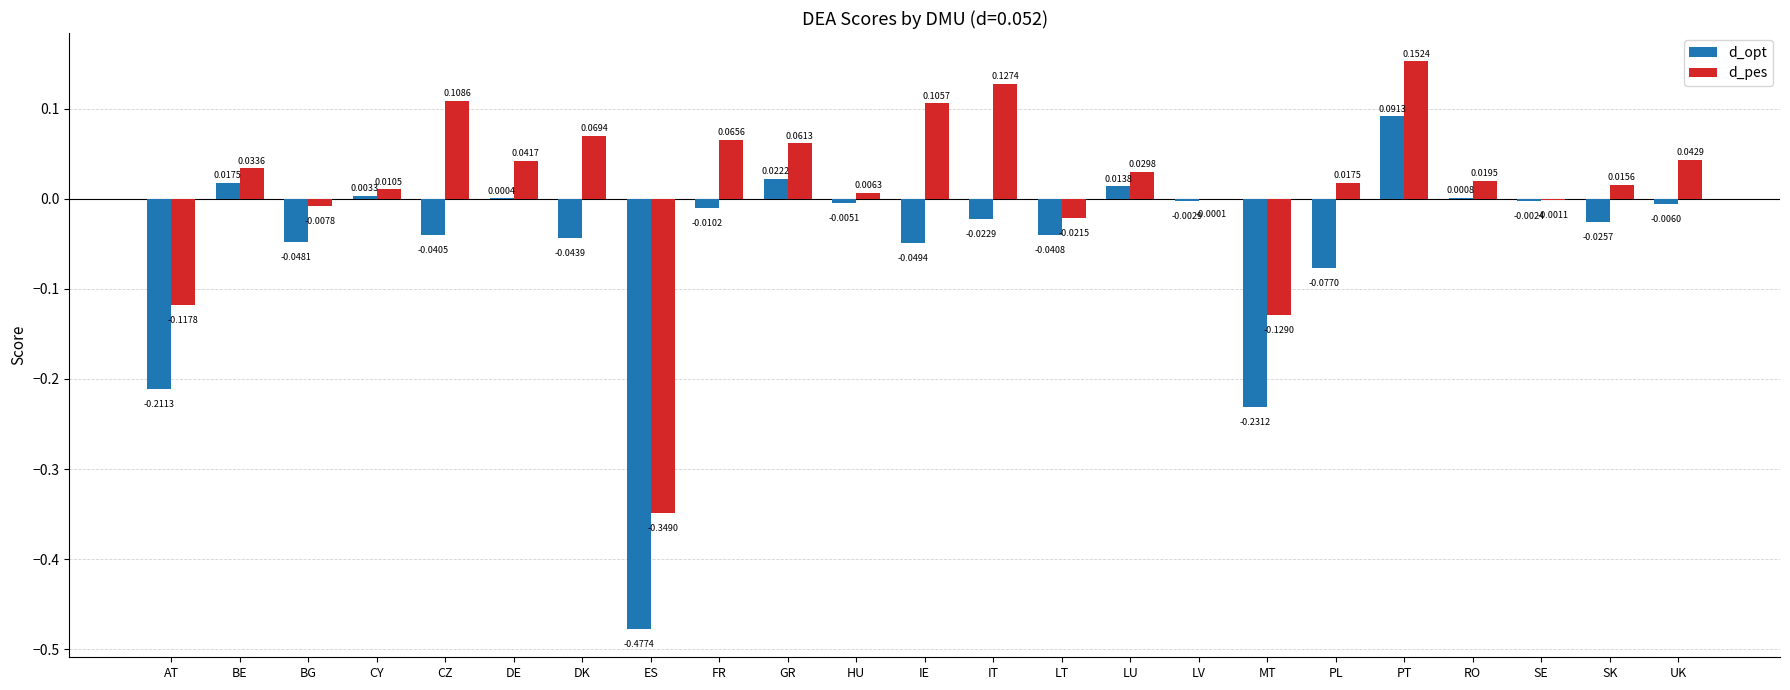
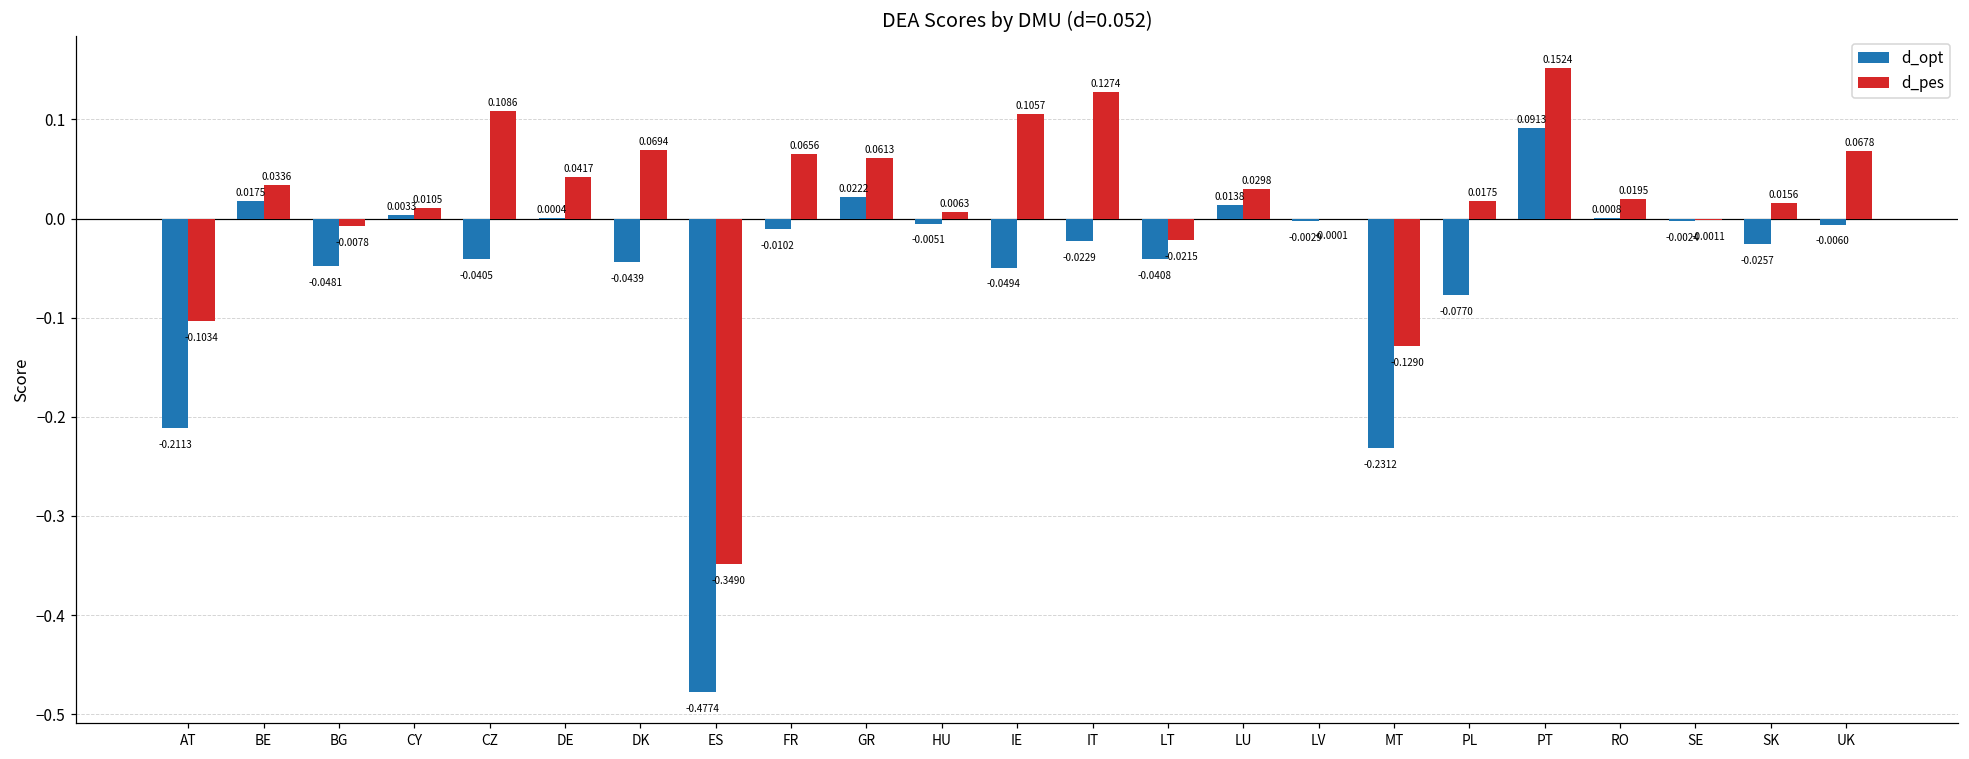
d_pes, AT: -0.1178 -> -0.1034
d_pes, UK: 0.0429 -> 0.0678
